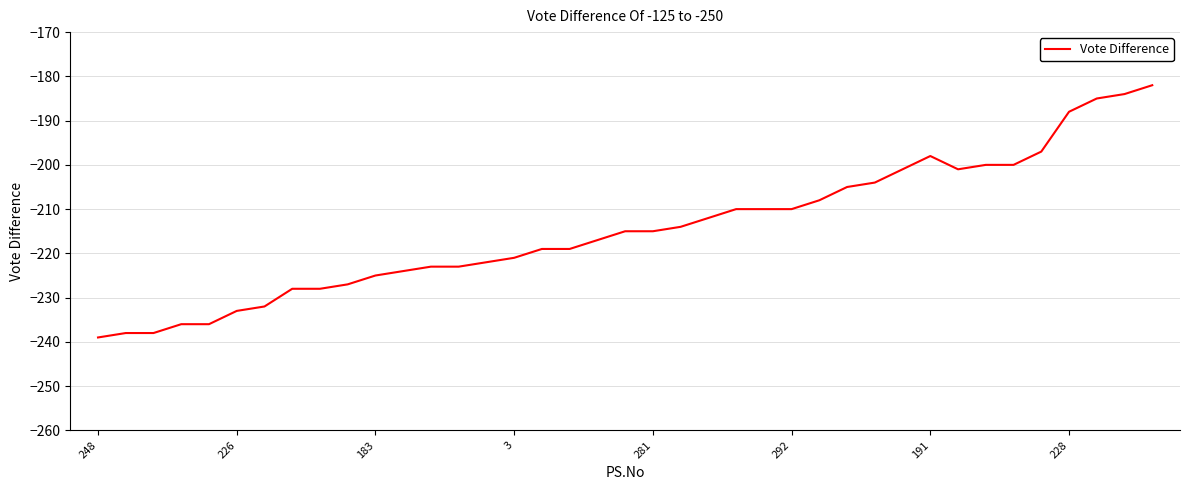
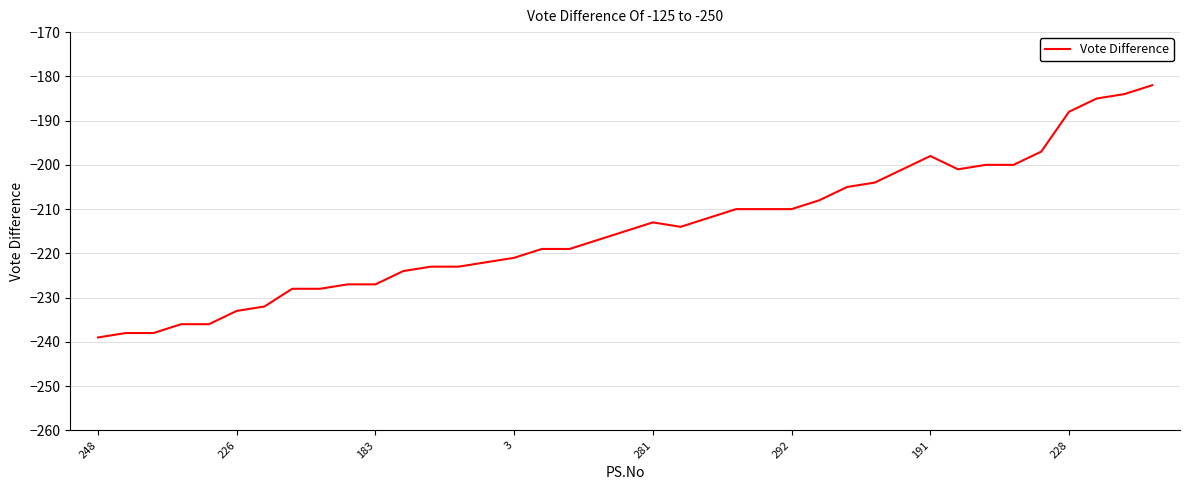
183: -225 -> -227
281: -215 -> -213
